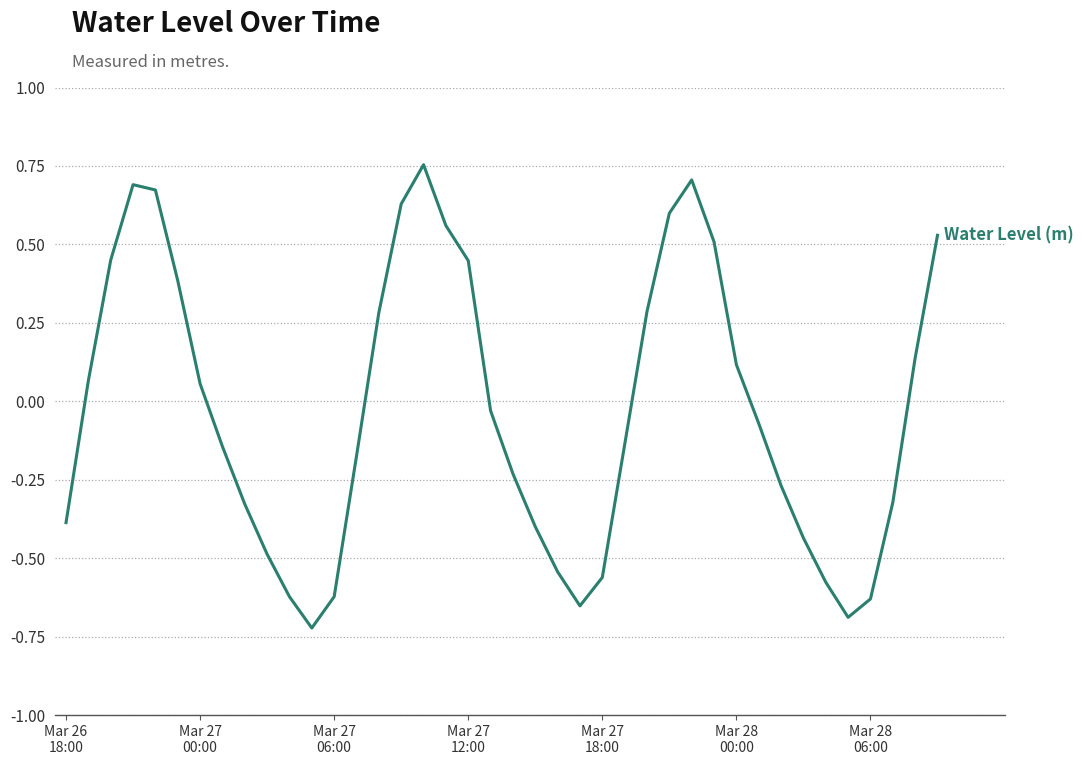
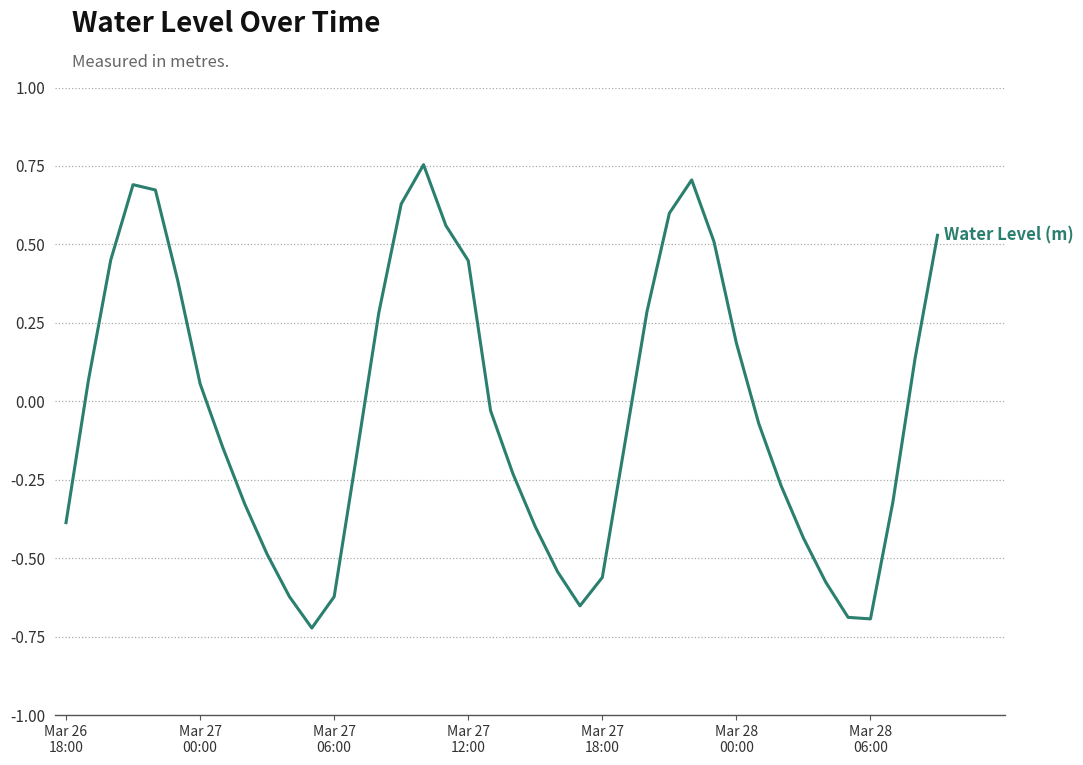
Mar 28 00:00: 0.12 -> 0.19
Mar 28 06:00: -0.63 -> -0.69
